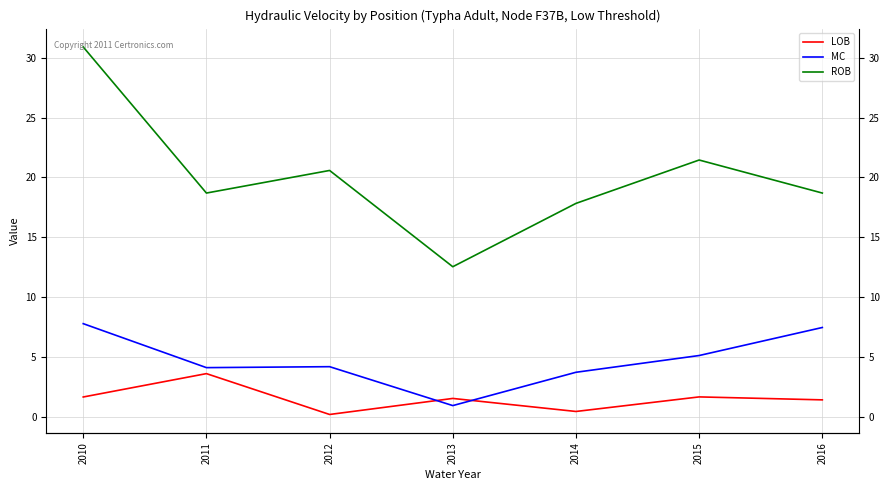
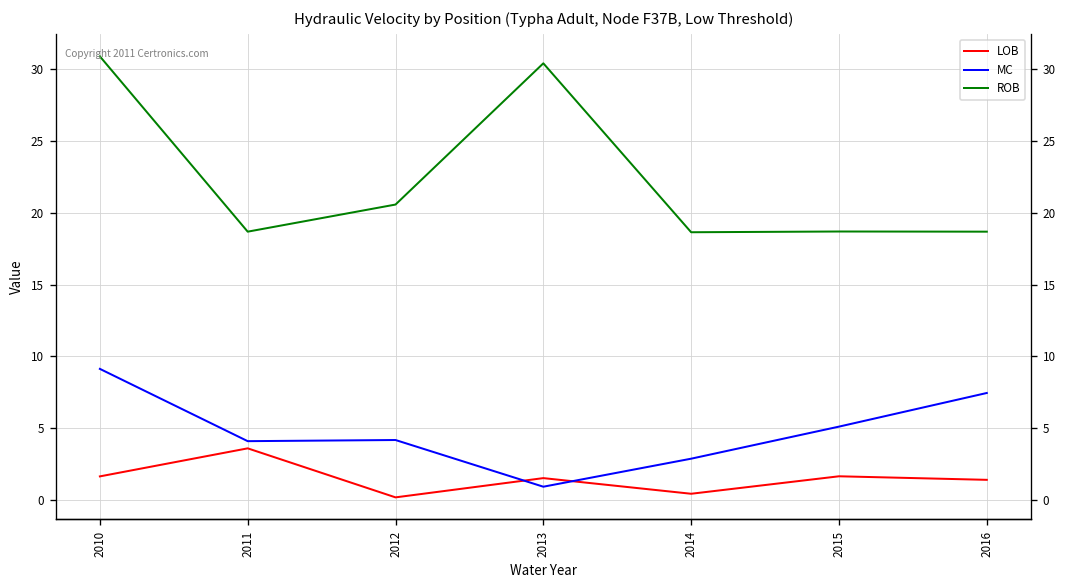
MC, 2010: 7.8 -> 9.1
ROB, 2013: 12.5 -> 30.4
MC, 2014: 3.7 -> 2.9
ROB, 2014: 17.8 -> 18.7
ROB, 2015: 21.5 -> 18.7
